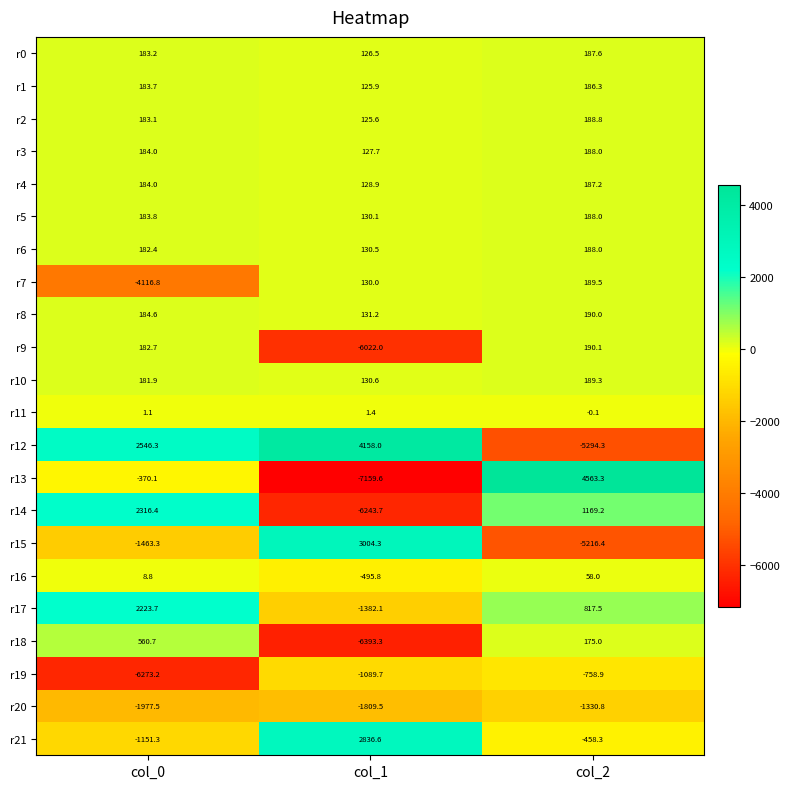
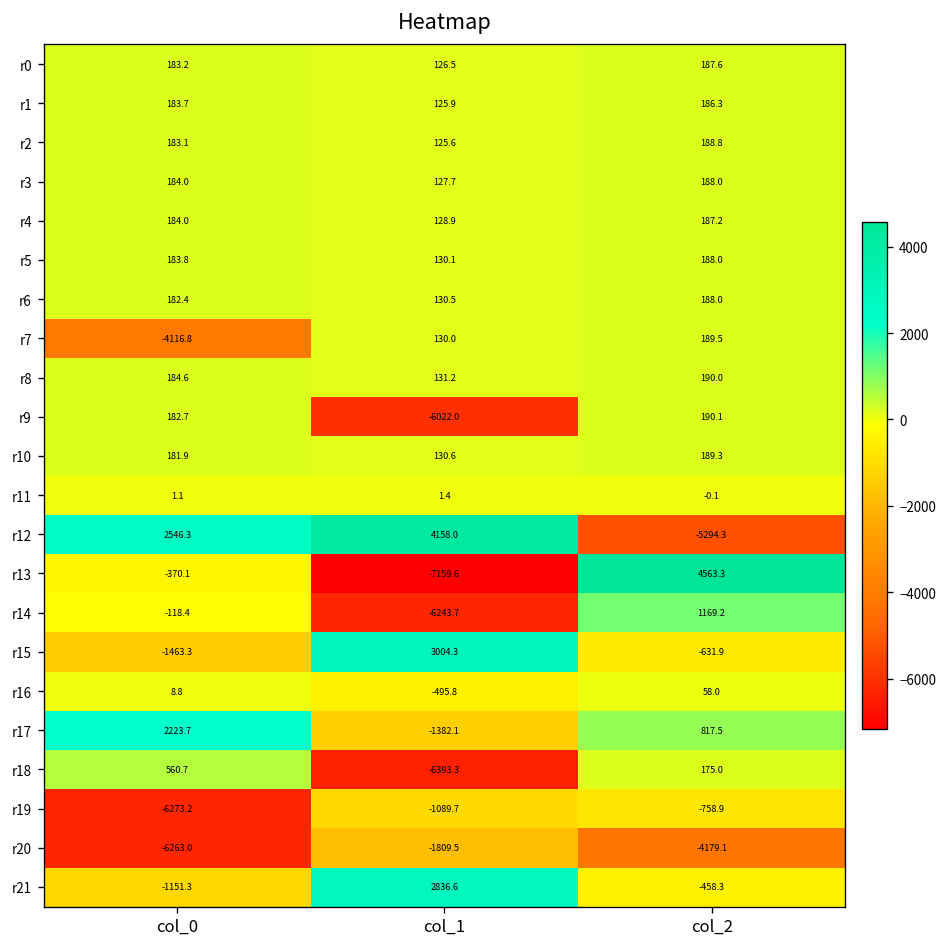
r14, col_0: 2316.4 -> -118.4
r15, col_2: -5216.4 -> -631.9
r20, col_0: -1977.5 -> -6263.0
r20, col_2: -1330.8 -> -4179.1
